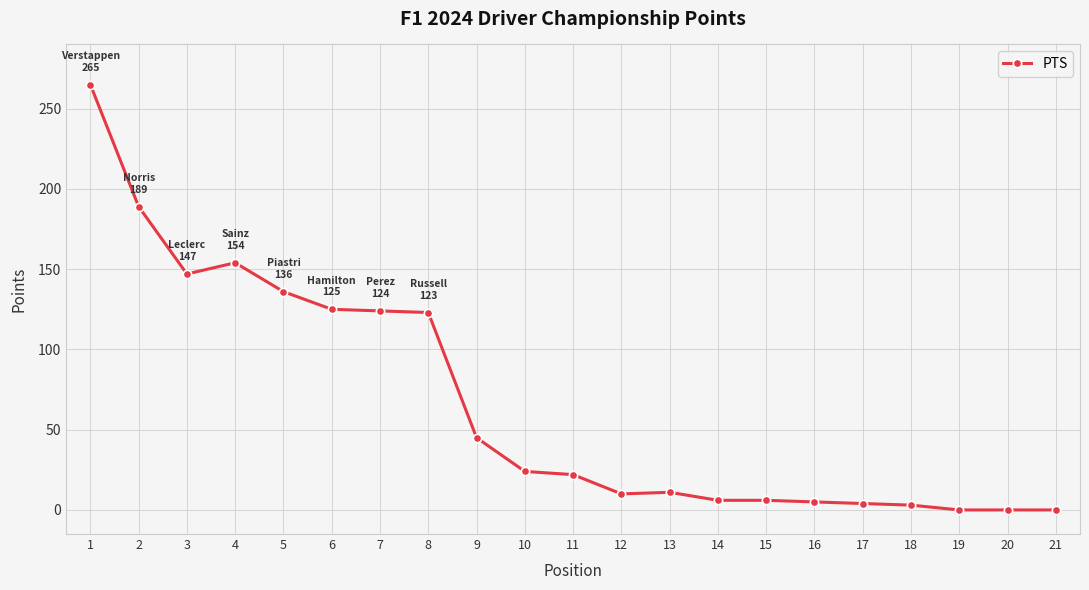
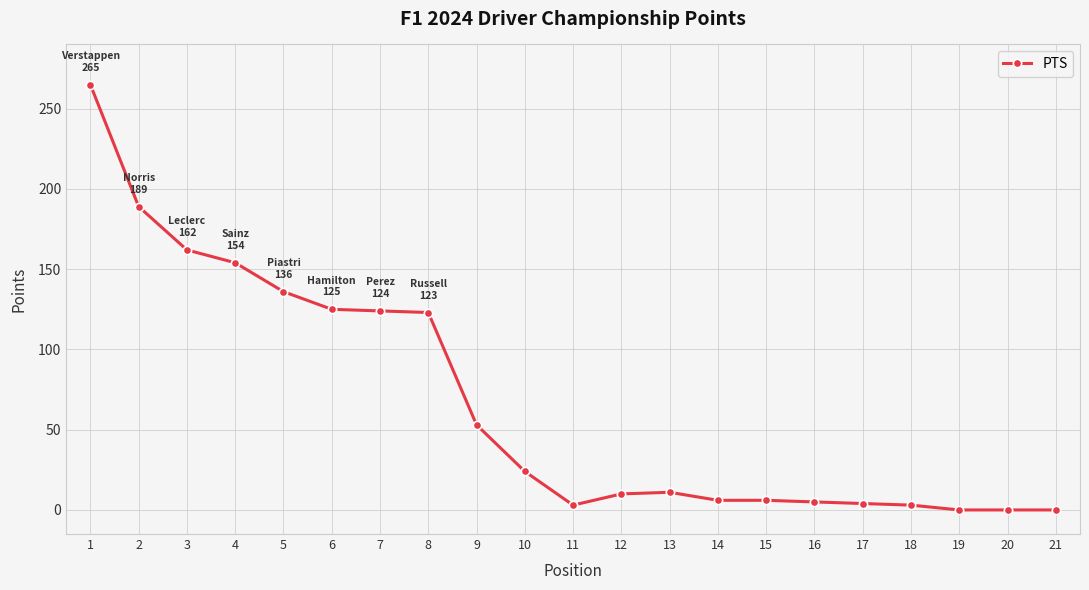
3: 147 -> 162
9: 45 -> 53
11: 22 -> 3
